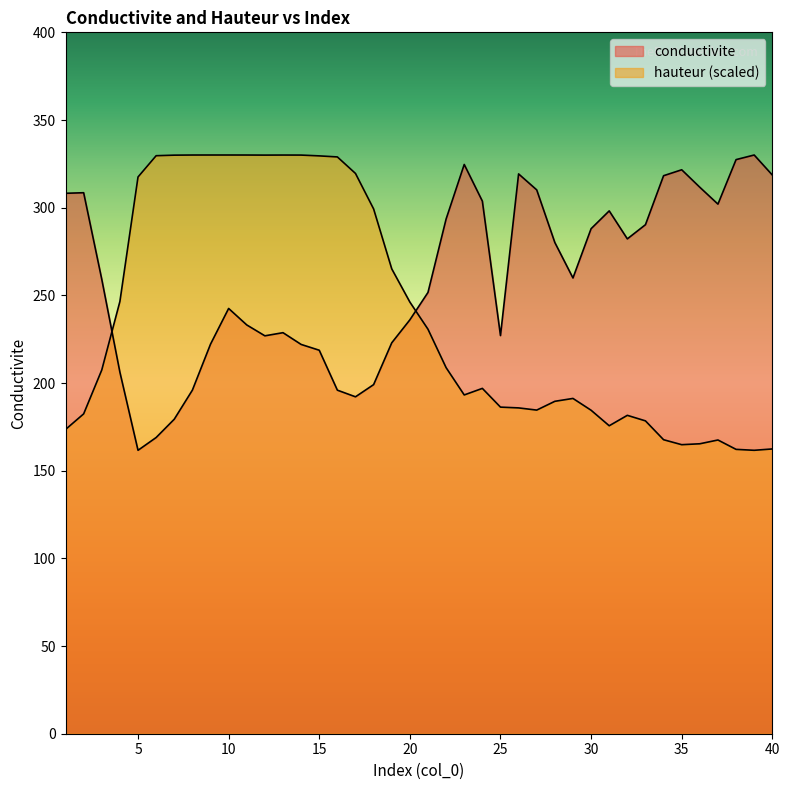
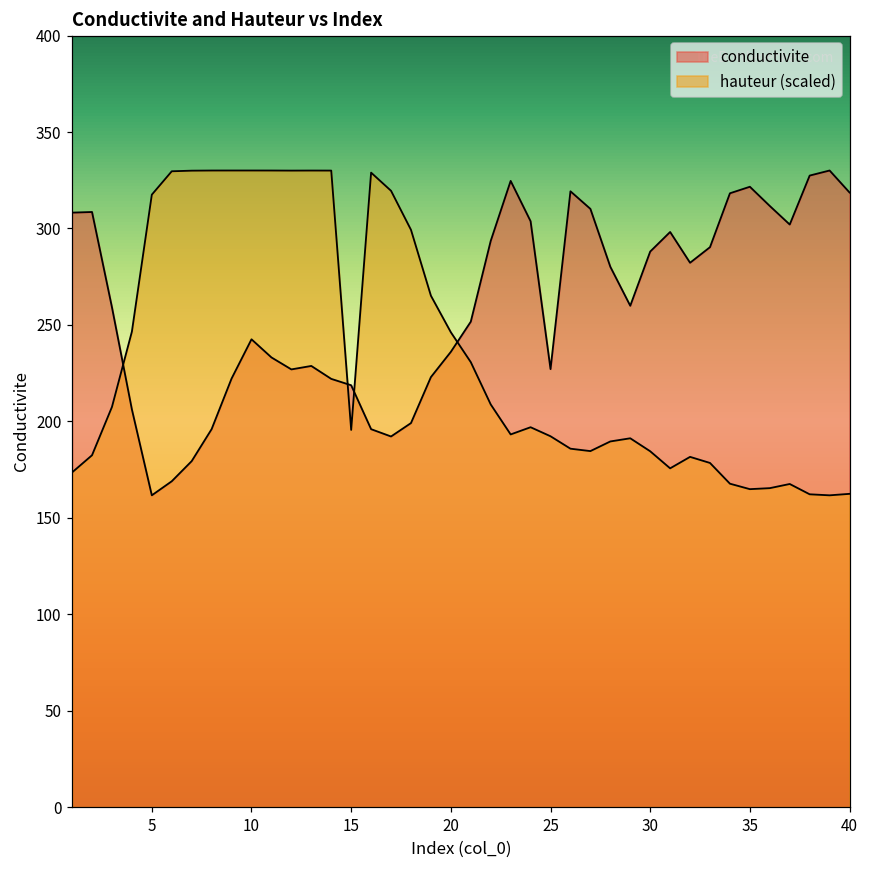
hauteur (scaled), 15: 330 -> 196
hauteur (scaled), 25: 186 -> 192
